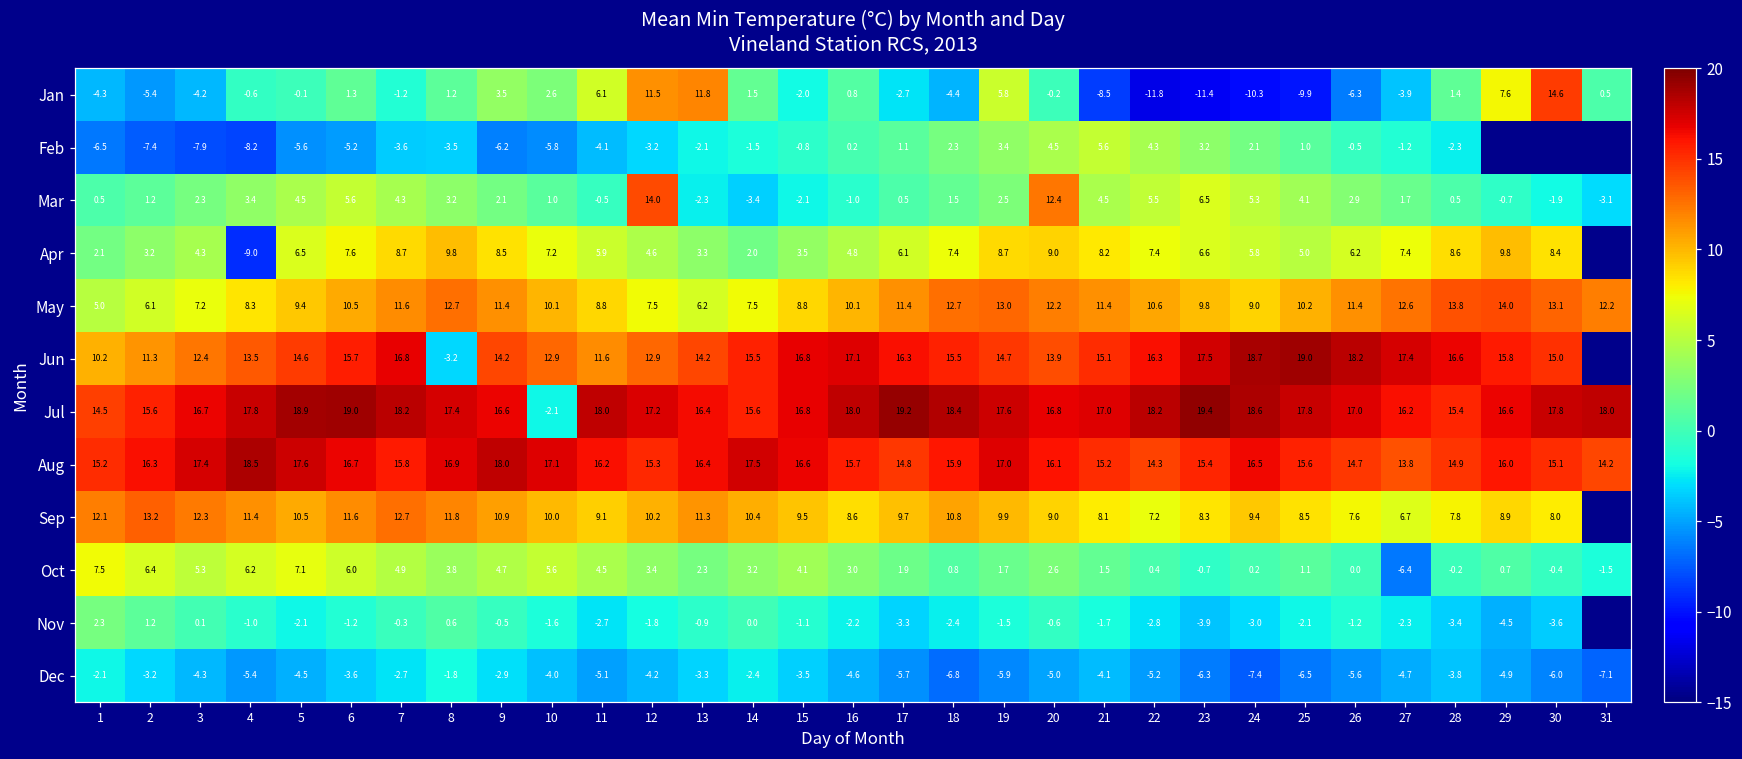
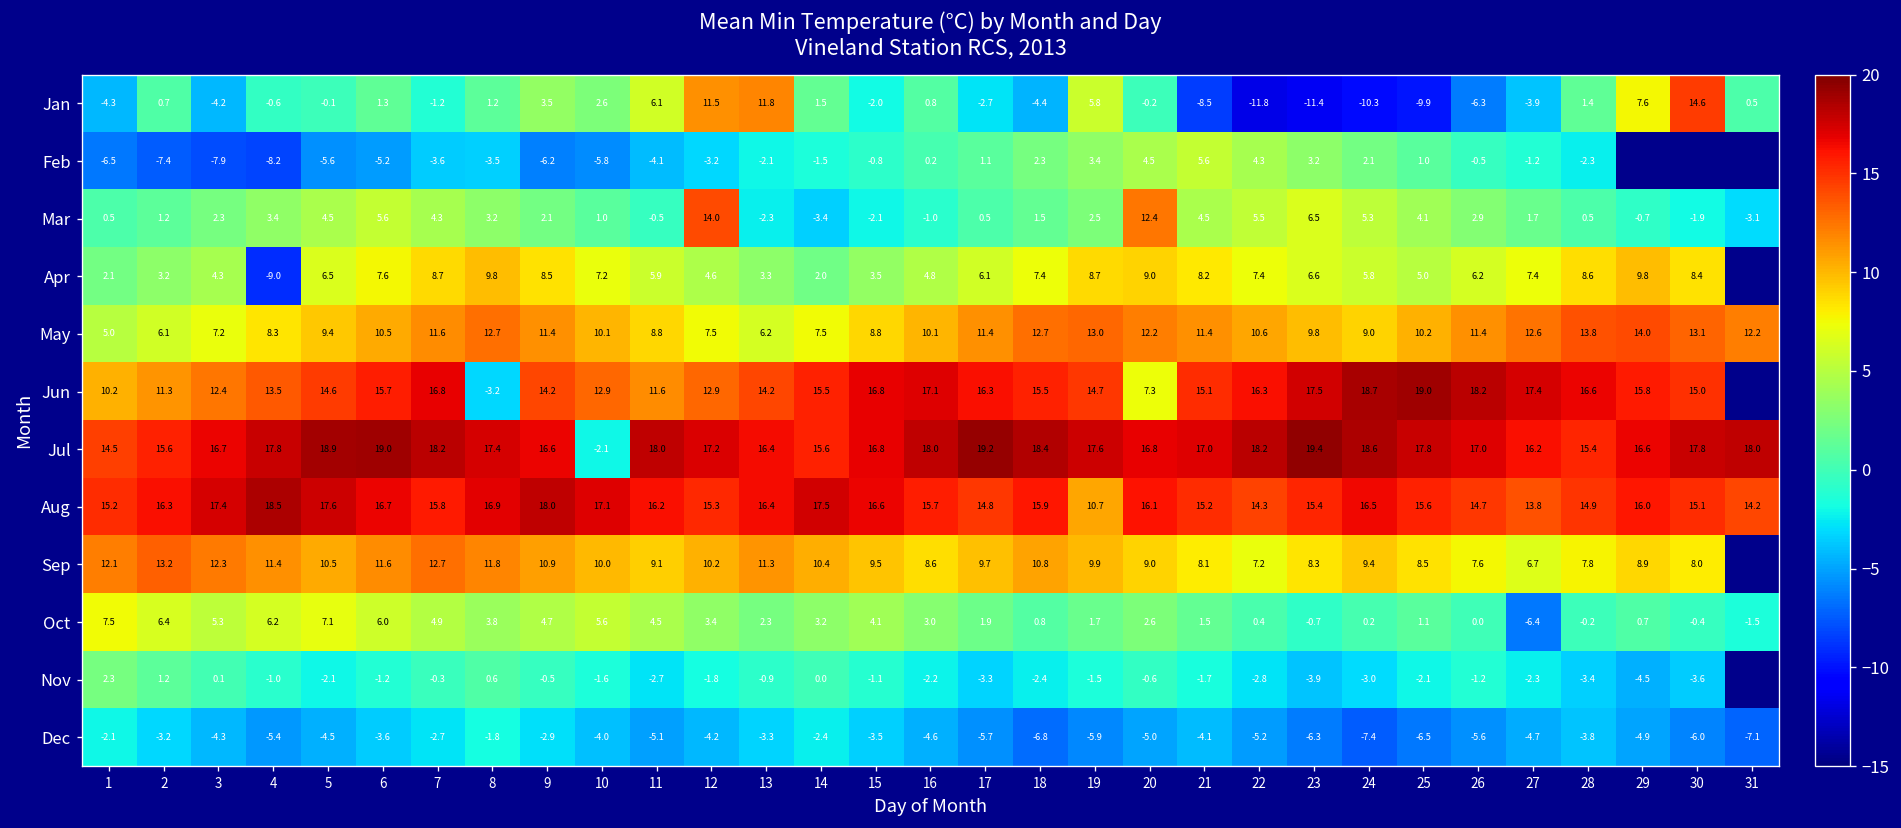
Jan, 2: -5.4 -> 0.7
Jun, 20: 13.9 -> 7.3
Aug, 19: 17.0 -> 10.7
